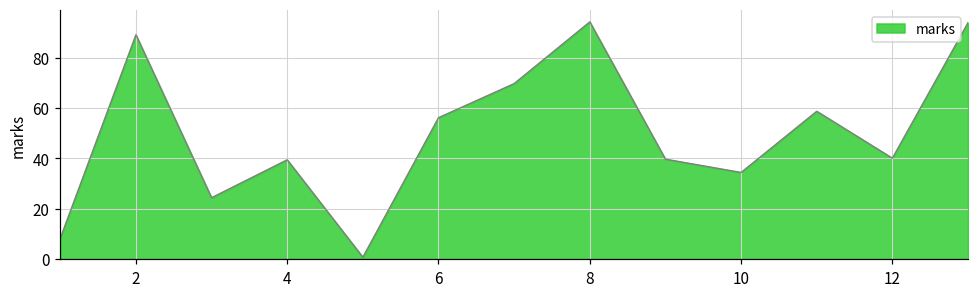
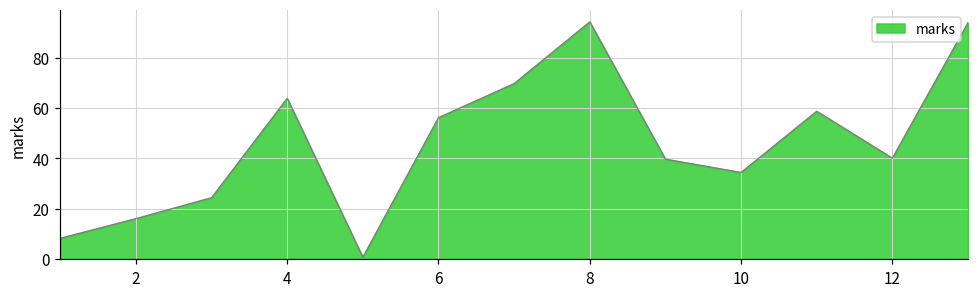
2: 89 -> 16
4: 39 -> 64
